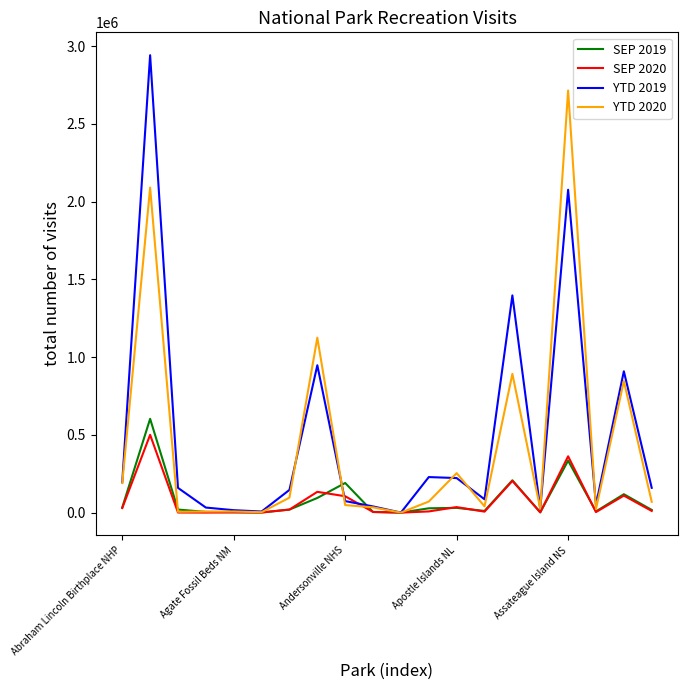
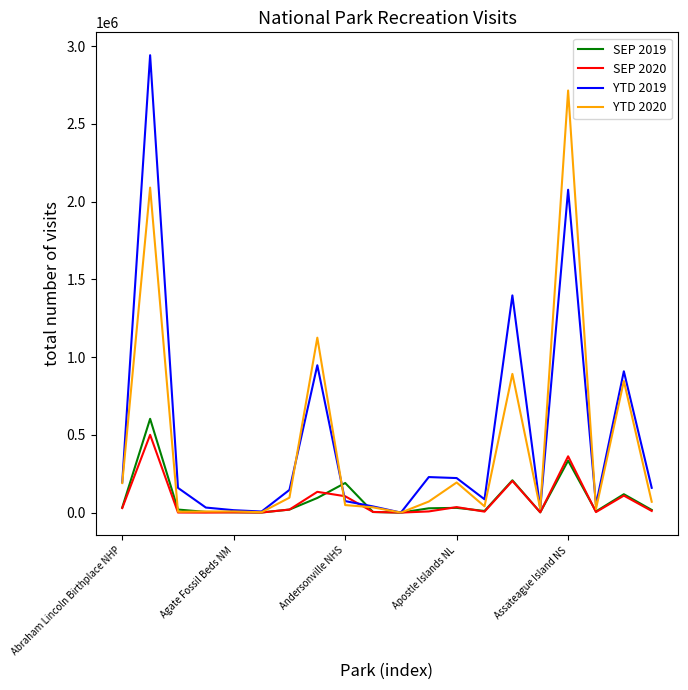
YTD 2020, Apostle Islands NL: 250000 -> 190000
